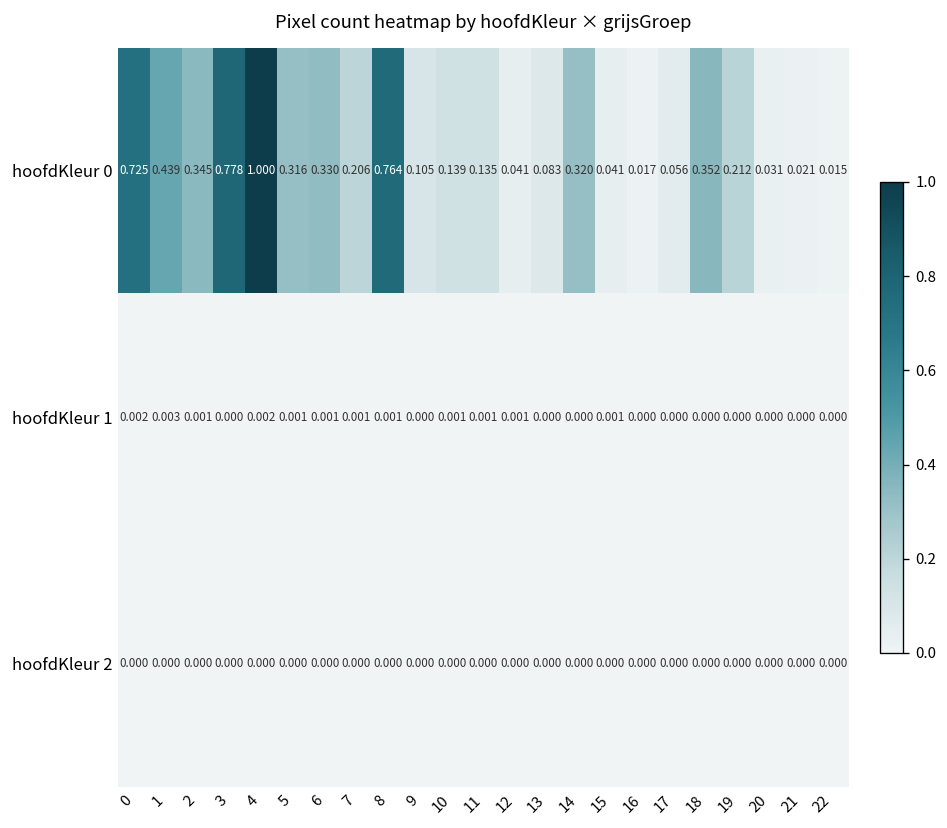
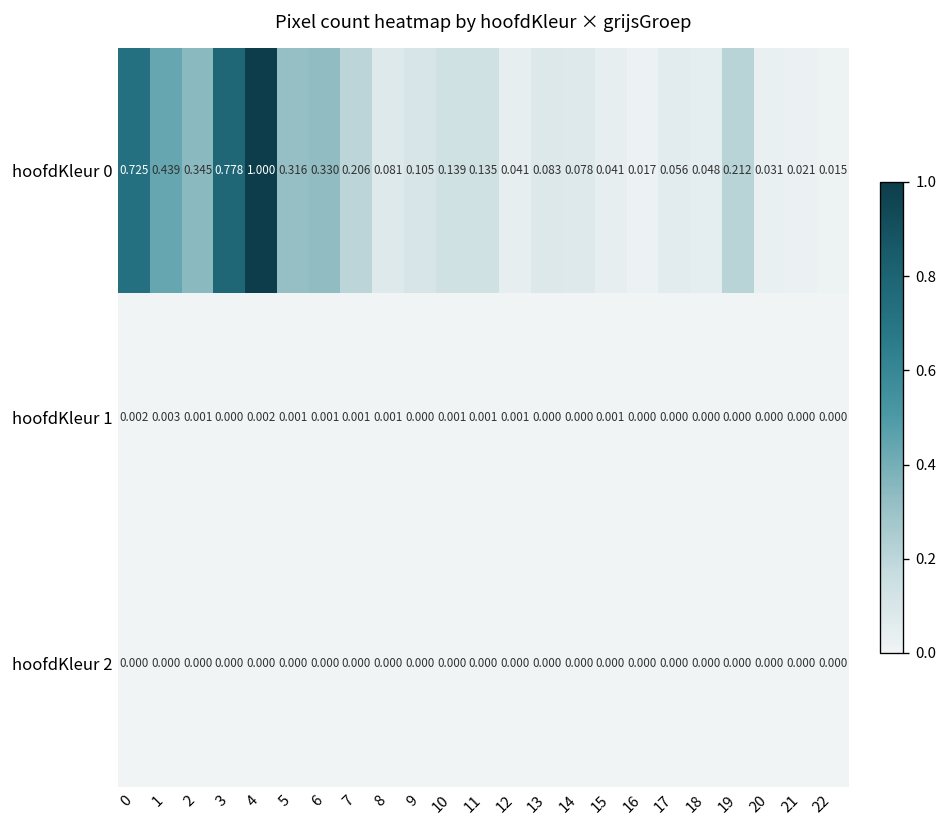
hoofdKleur 0, 8: 0.764 -> 0.081
hoofdKleur 0, 14: 0.320 -> 0.078
hoofdKleur 0, 18: 0.352 -> 0.048
